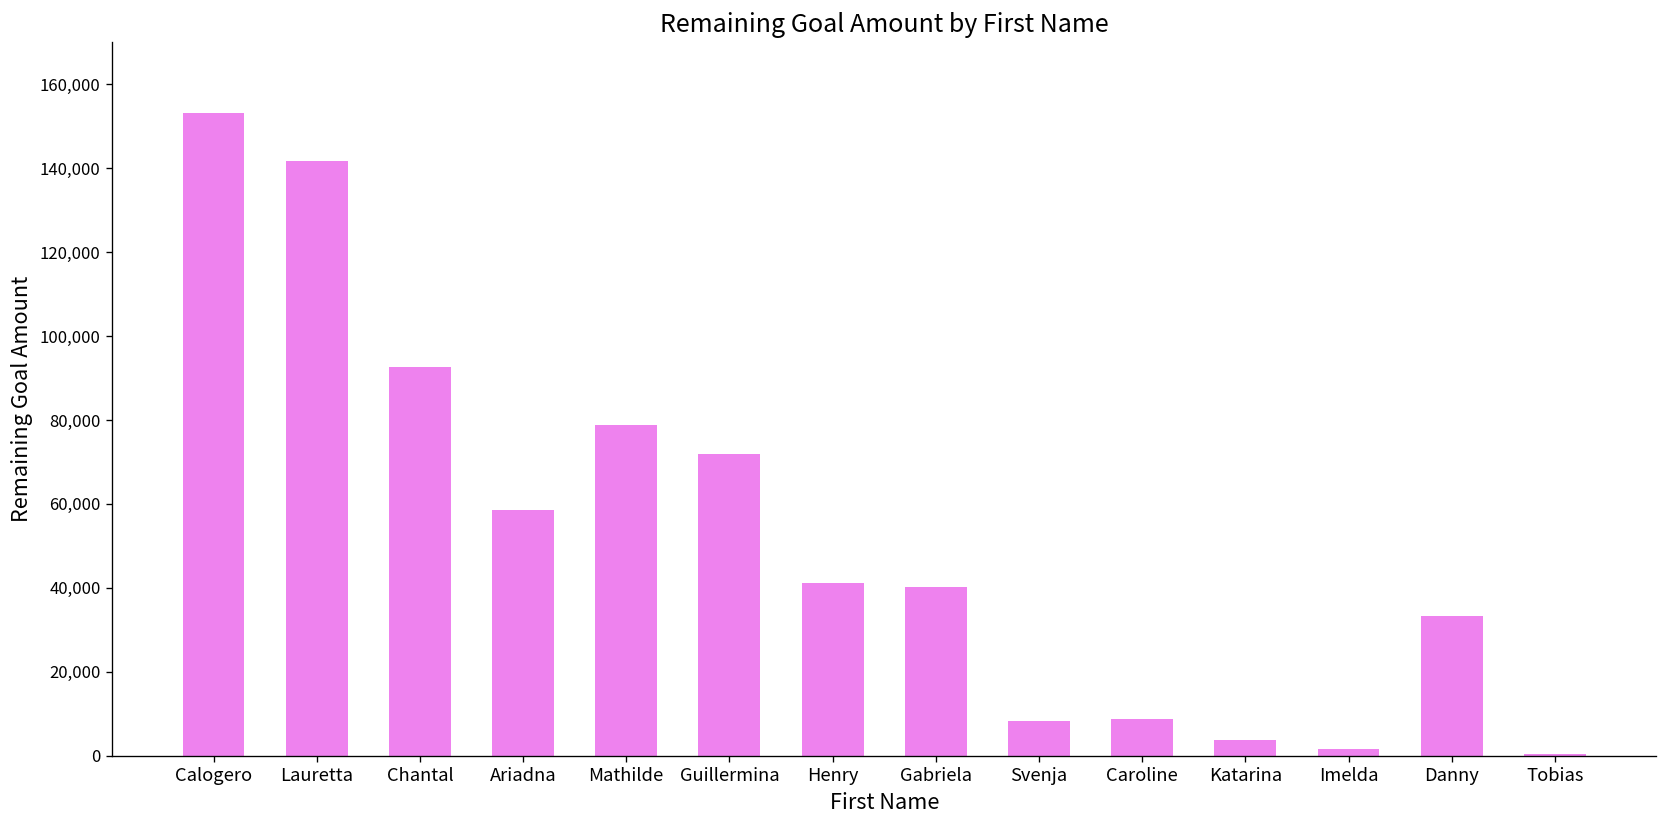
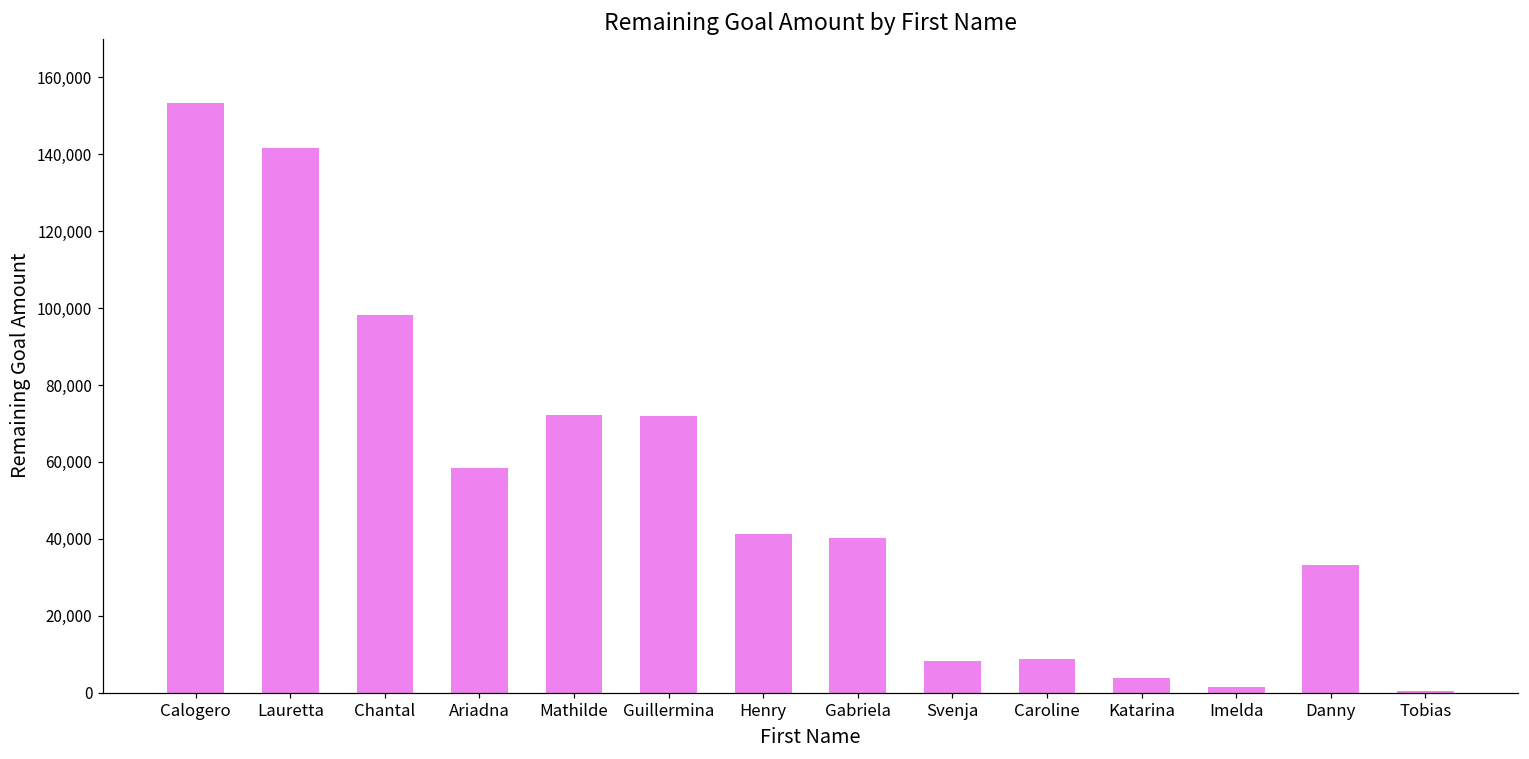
Chantal: 93,000 -> 98,000
Mathilde: 79,000 -> 72,000
